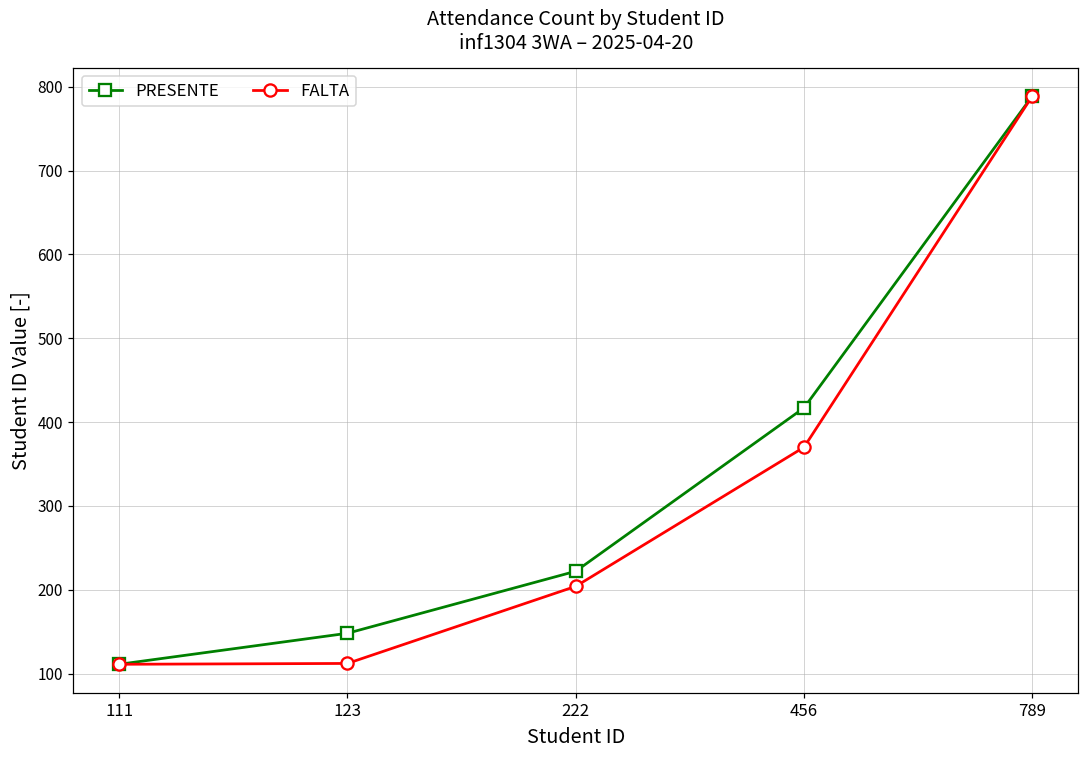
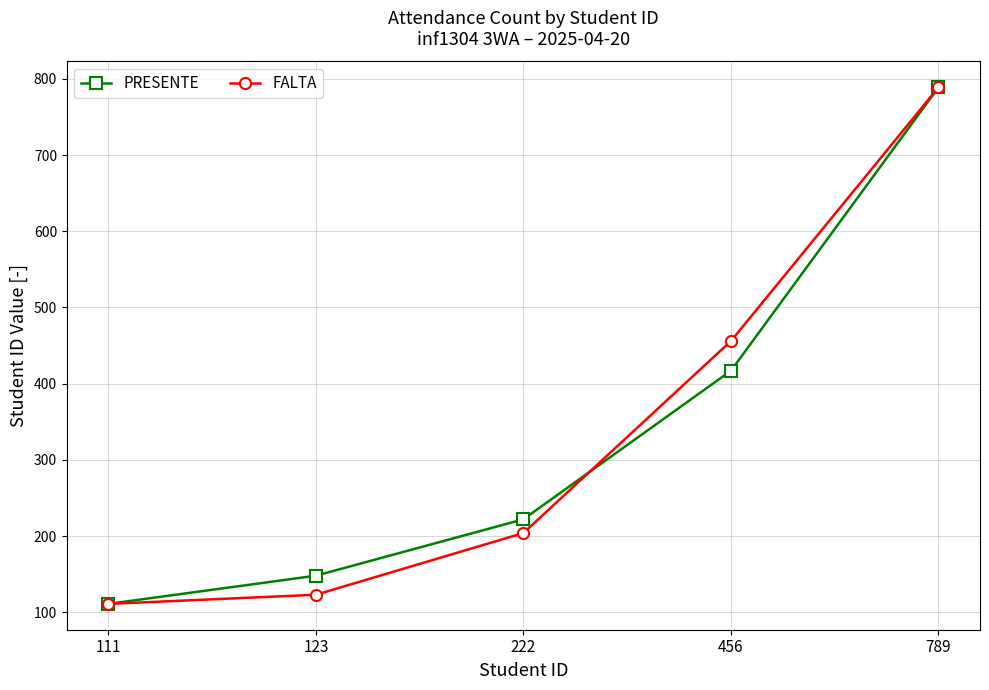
FALTA, 123: 110 -> 120
FALTA, 456: 370 -> 460
